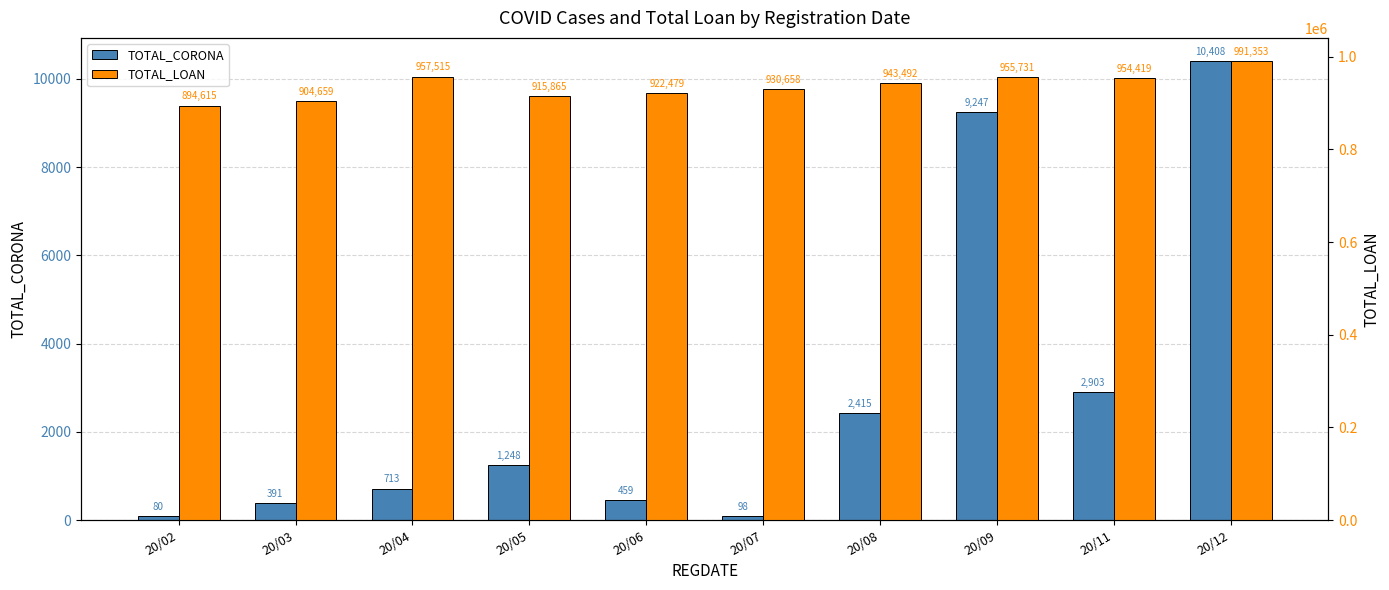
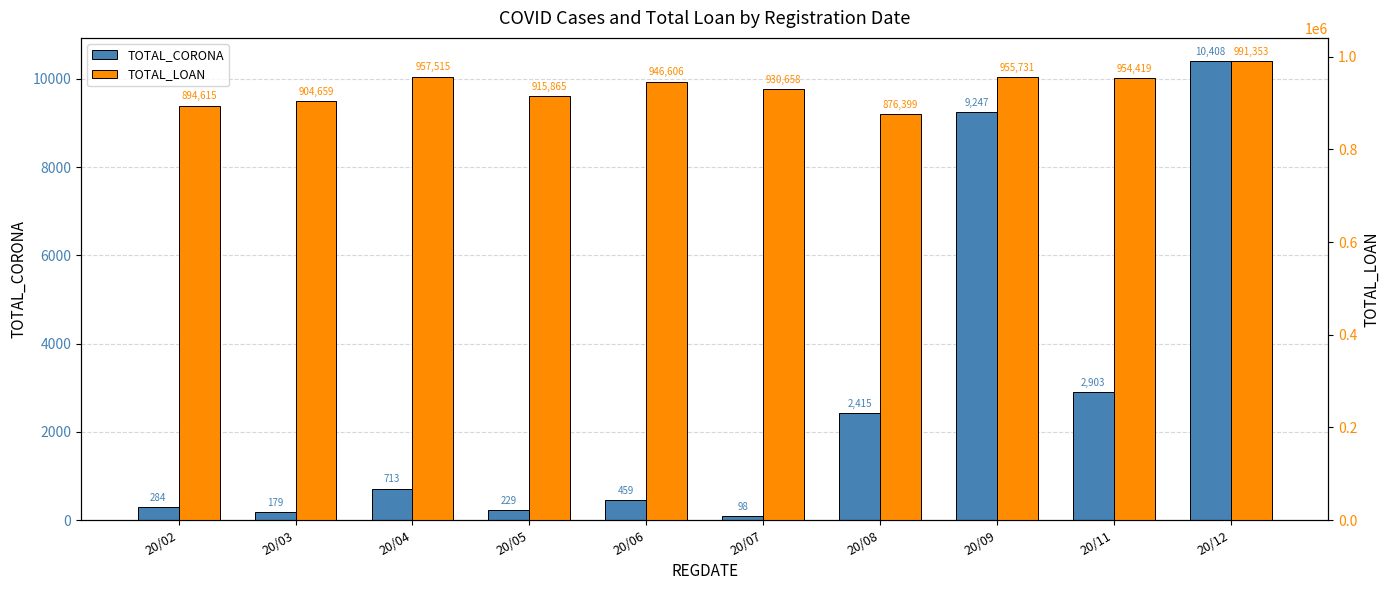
TOTAL_CORONA, 20/02: 80 -> 284
TOTAL_CORONA, 20/03: 391 -> 179
TOTAL_CORONA, 20/05: 1,248 -> 229
TOTAL_LOAN, 20/06: 922,479 -> 946,606
TOTAL_LOAN, 20/08: 943,492 -> 876,399
